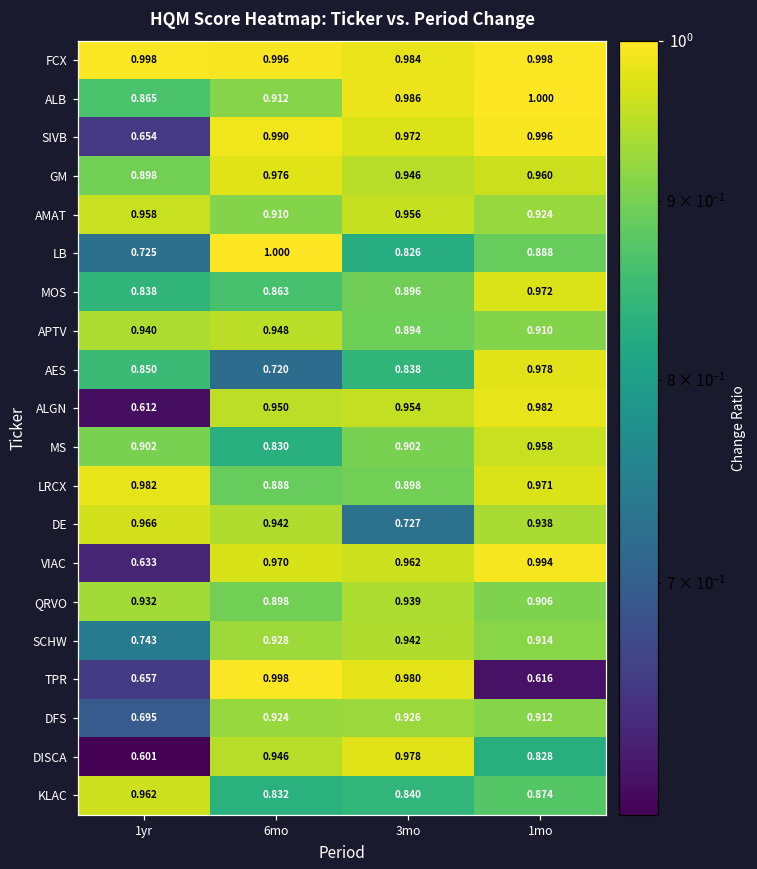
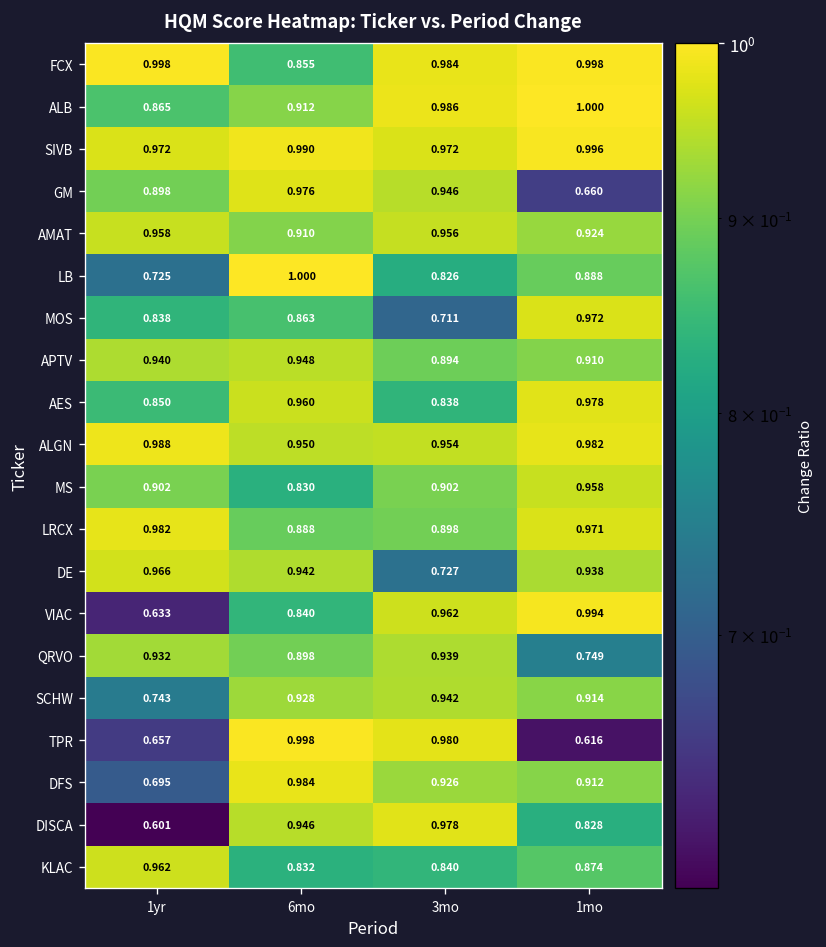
FCX, 6mo: 0.996 -> 0.855
SIVB, 1yr: 0.654 -> 0.972
GM, 1mo: 0.960 -> 0.660
MOS, 3mo: 0.896 -> 0.711
AES, 6mo: 0.720 -> 0.960
ALGN, 1yr: 0.612 -> 0.988
VIAC, 6mo: 0.970 -> 0.840
QRVO, 1mo: 0.906 -> 0.749
DFS, 6mo: 0.924 -> 0.984
